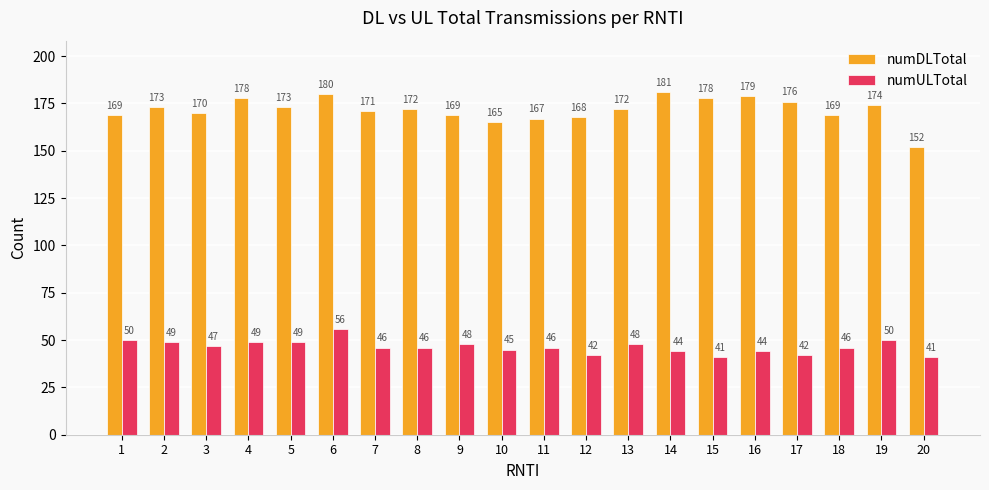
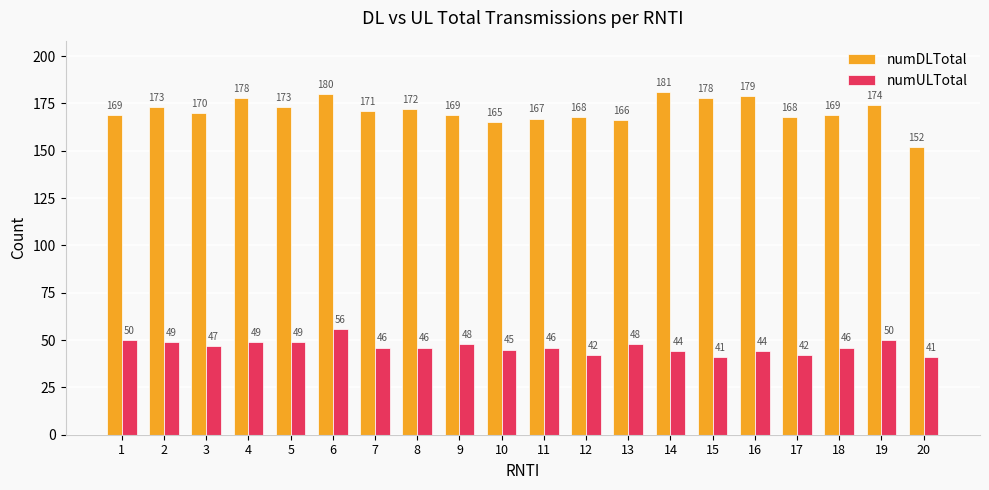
numDLTotal, 13: 172 -> 166
numDLTotal, 17: 176 -> 168
